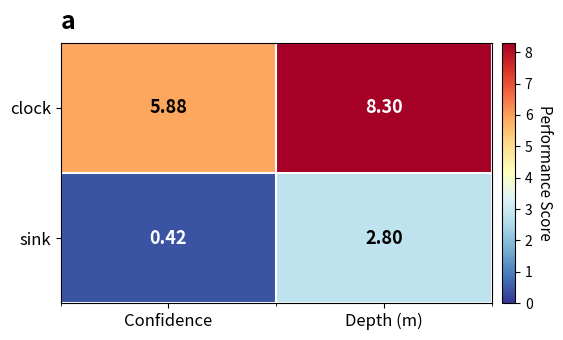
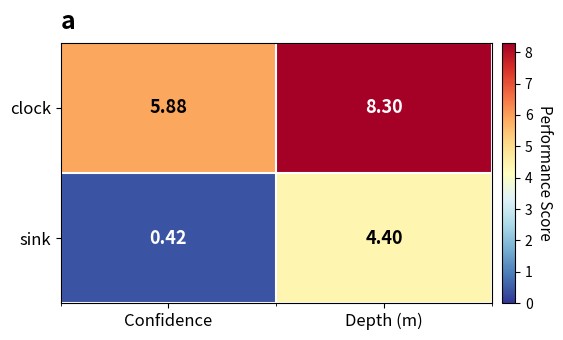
sink, Depth (m): 2.80 -> 4.40
